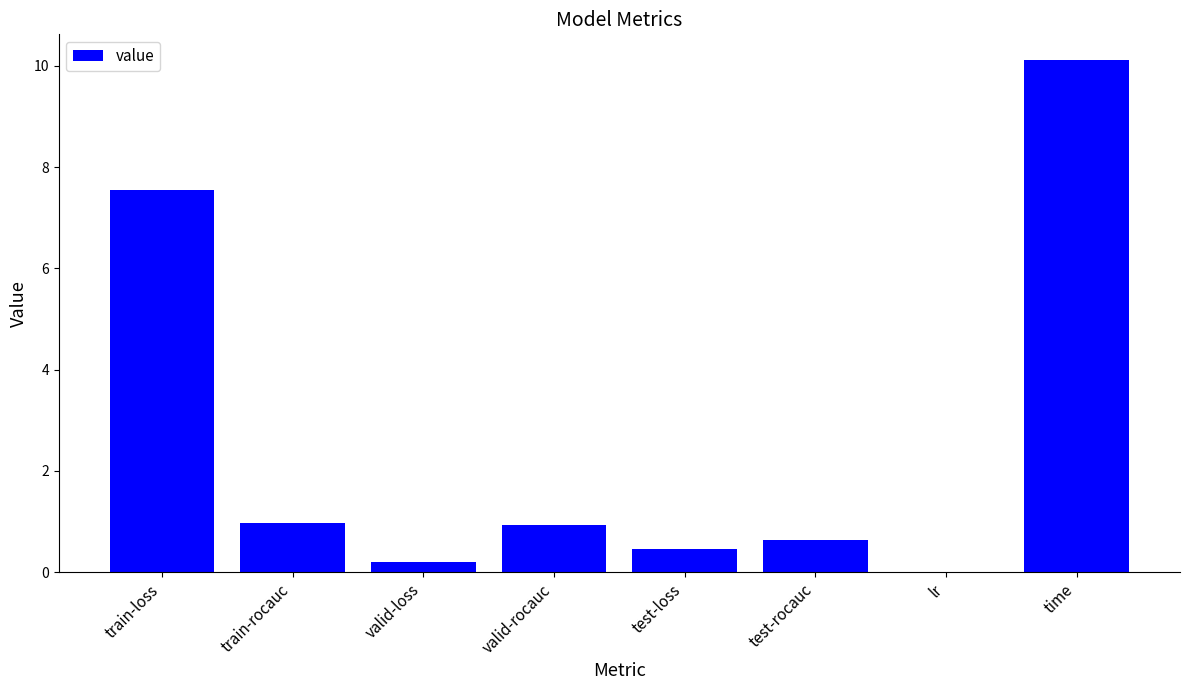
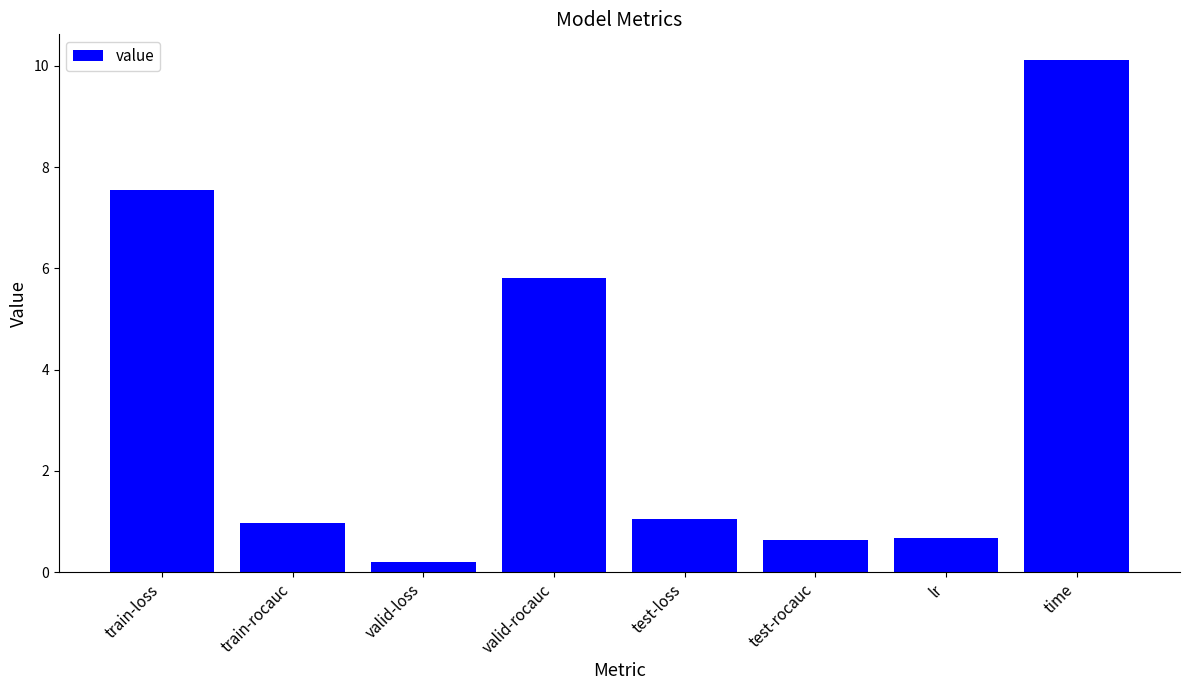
valid-rocauc: 0.9 -> 5.8
test-loss: 0.5 -> 1.1
lr: 0.0 -> 0.7
